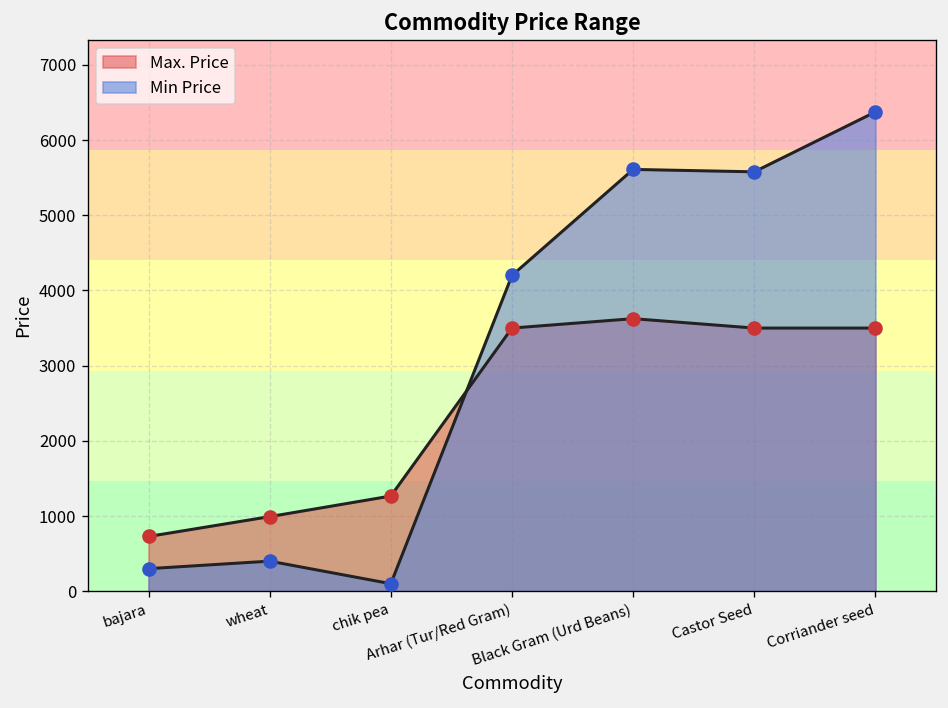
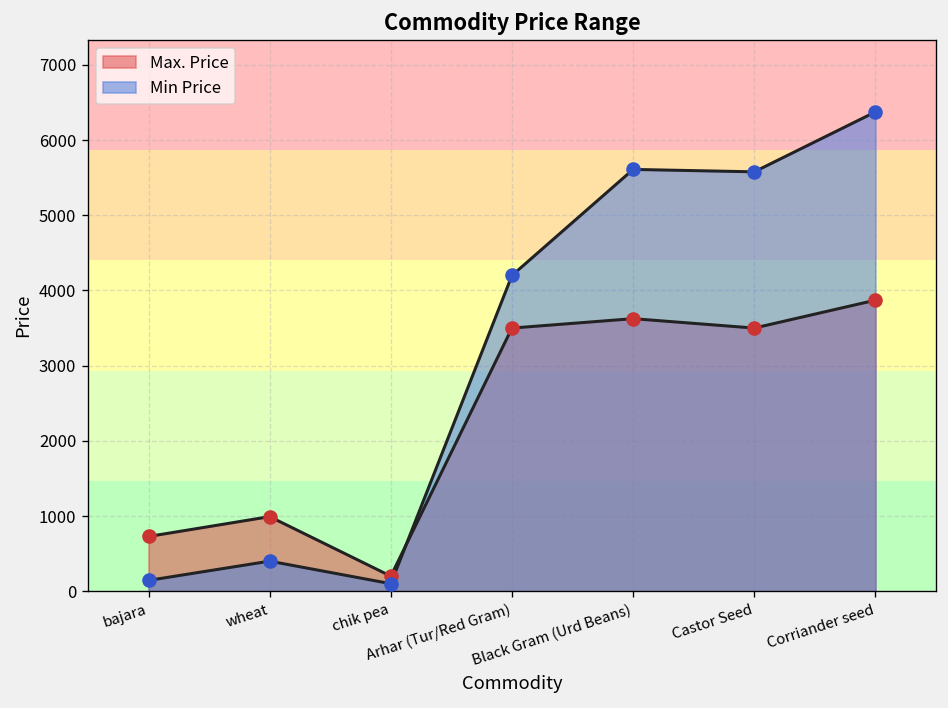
Min Price, bajara: 300 -> 100
Max. Price, chik pea: 1300 -> 200
Max. Price, Corriander seed: 3500 -> 3900
